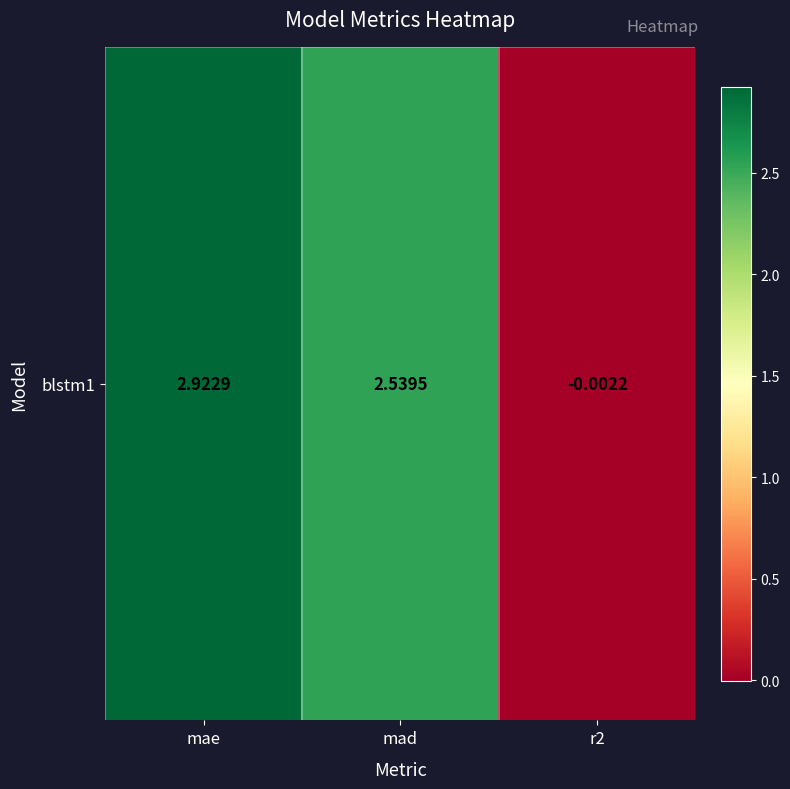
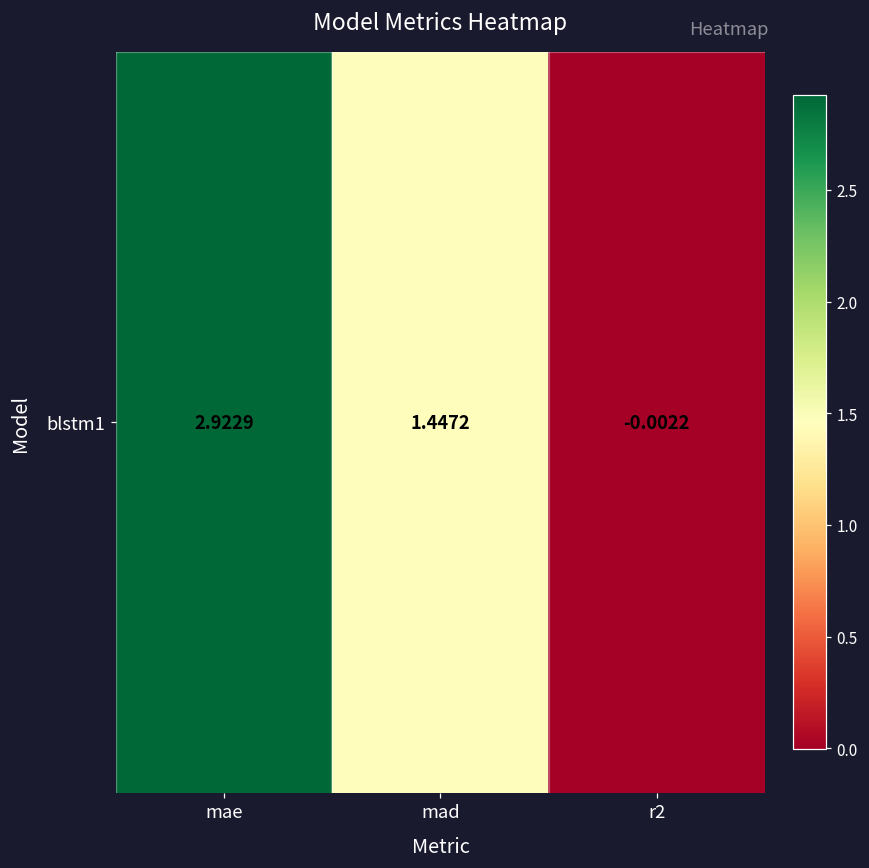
blstm1, mad: 2.5395 -> 1.4472
